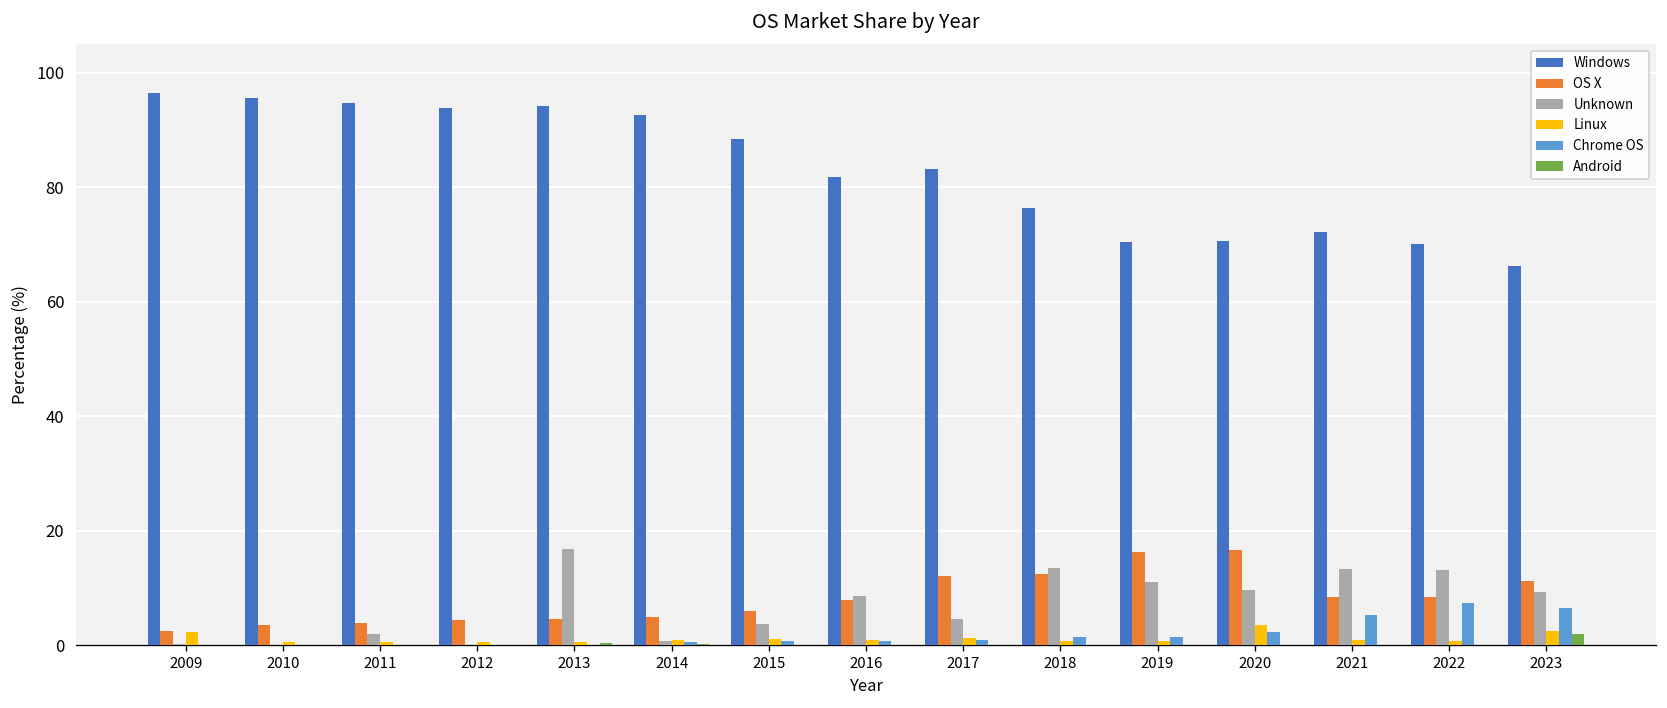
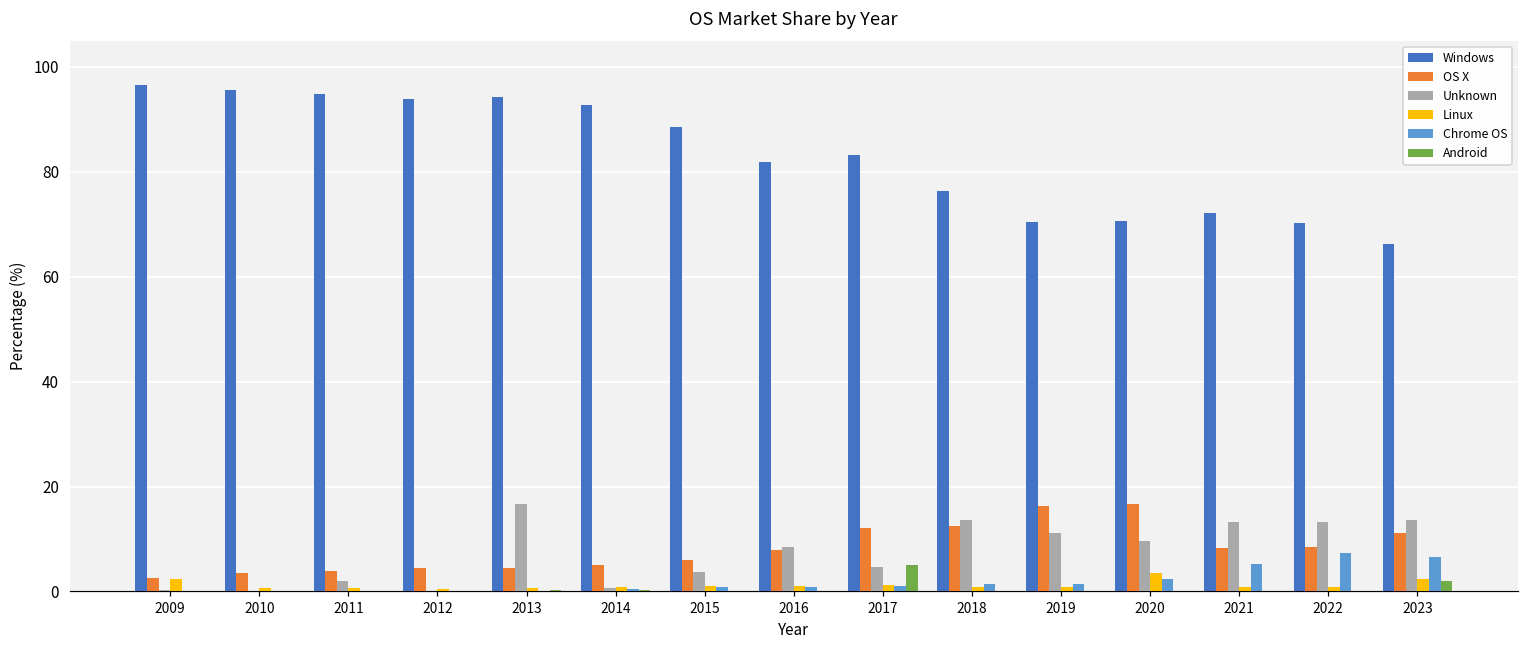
Android, 2017: 0 -> 5
Unknown, 2023: 9 -> 14
